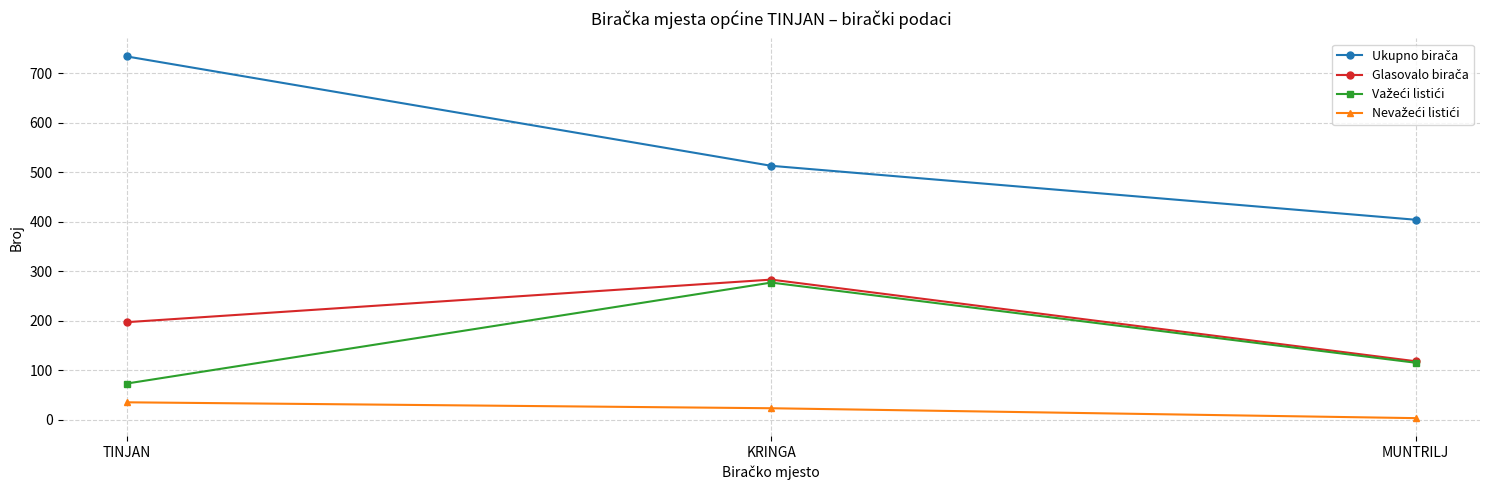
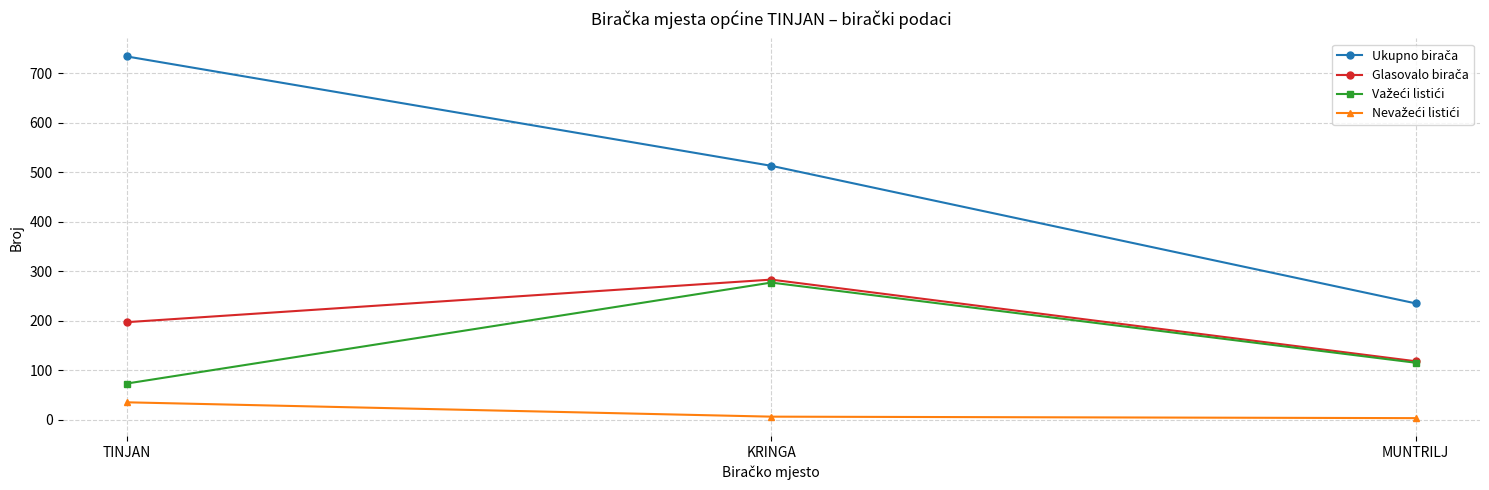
Nevažeći listići, KRINGA: 20 -> 10
Ukupno birača, MUNTRILJ: 400 -> 240
